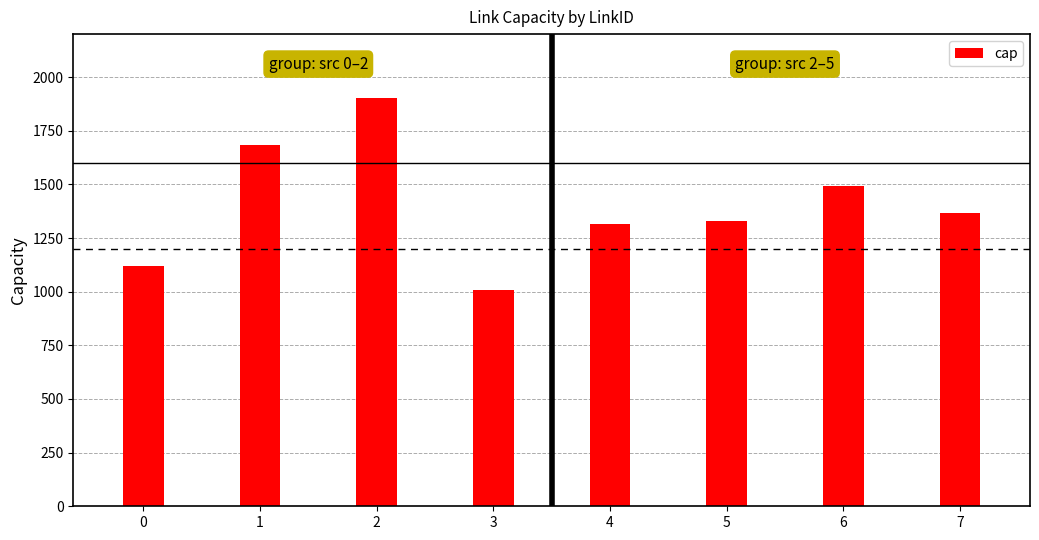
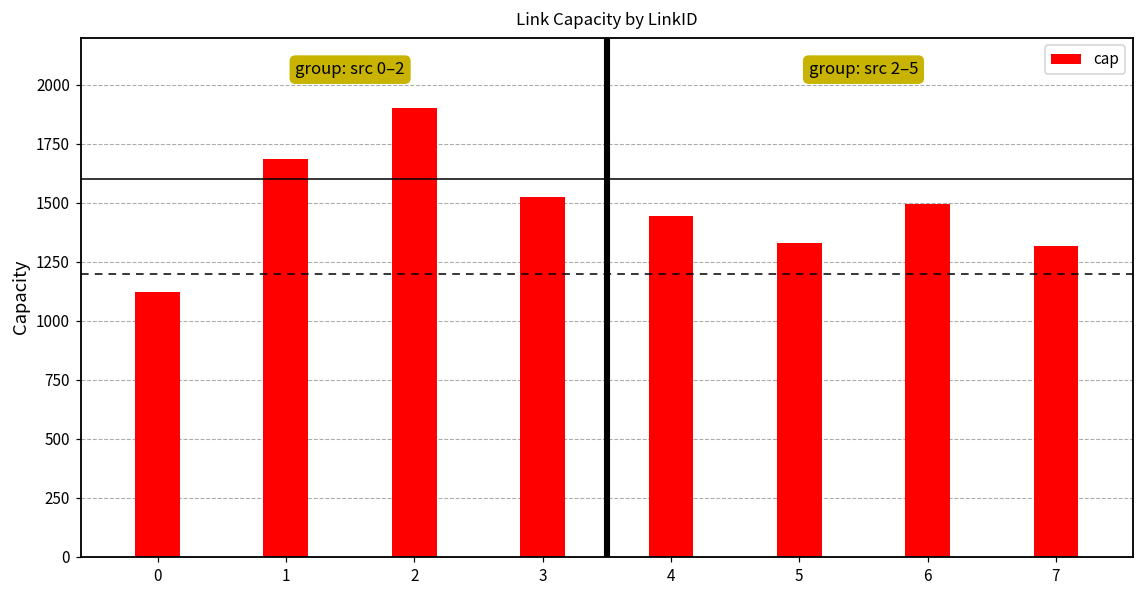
3: 1010 -> 1530
4: 1320 -> 1450
7: 1370 -> 1320
